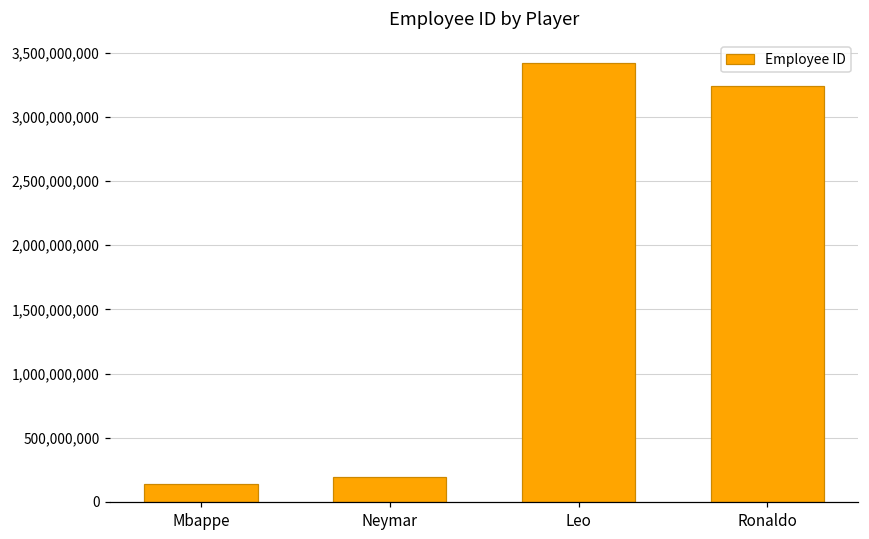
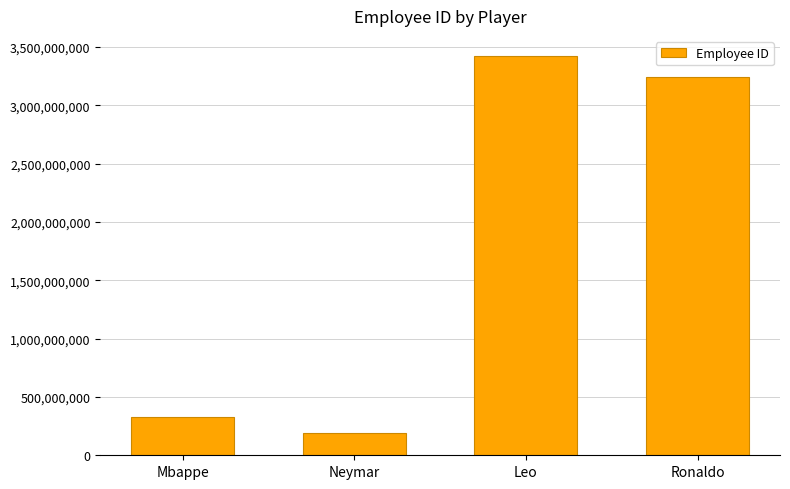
Mbappe: 140,000,000 -> 320,000,000
